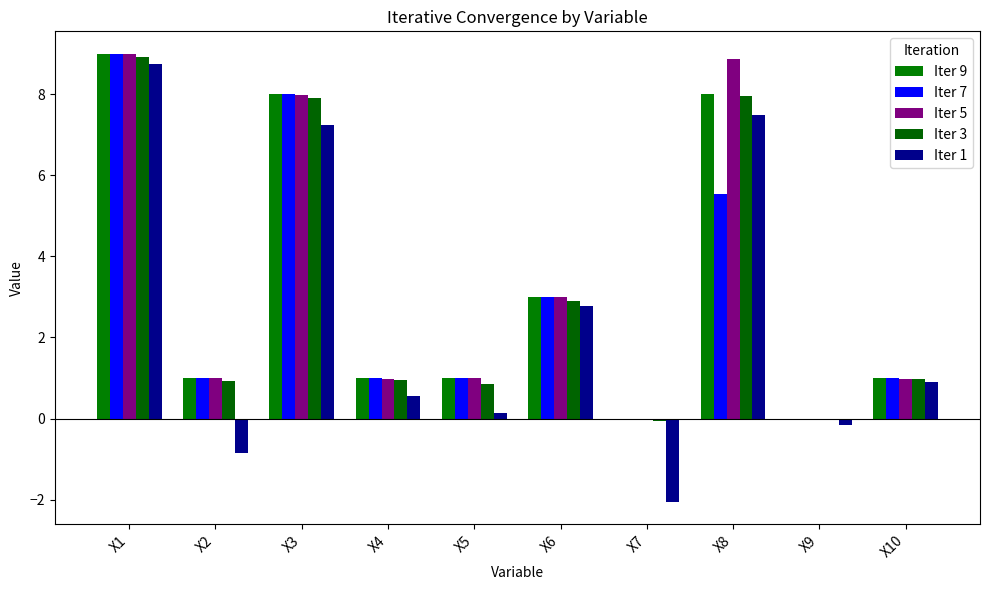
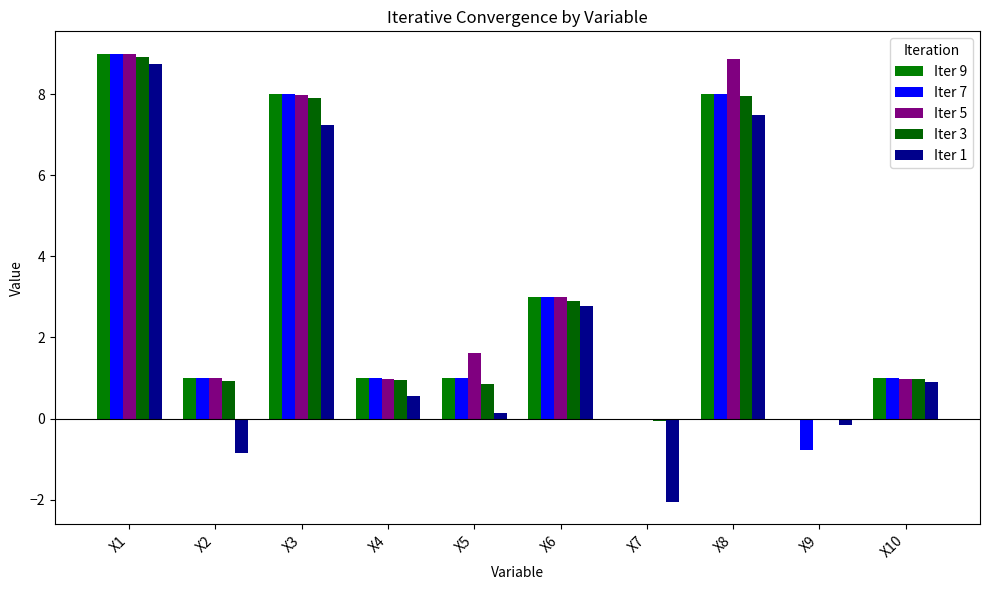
Iter 5, X5: 1.0 -> 1.6
Iter 7, X8: 5.5 -> 8.0
Iter 7, X9: 0.0 -> -0.8
